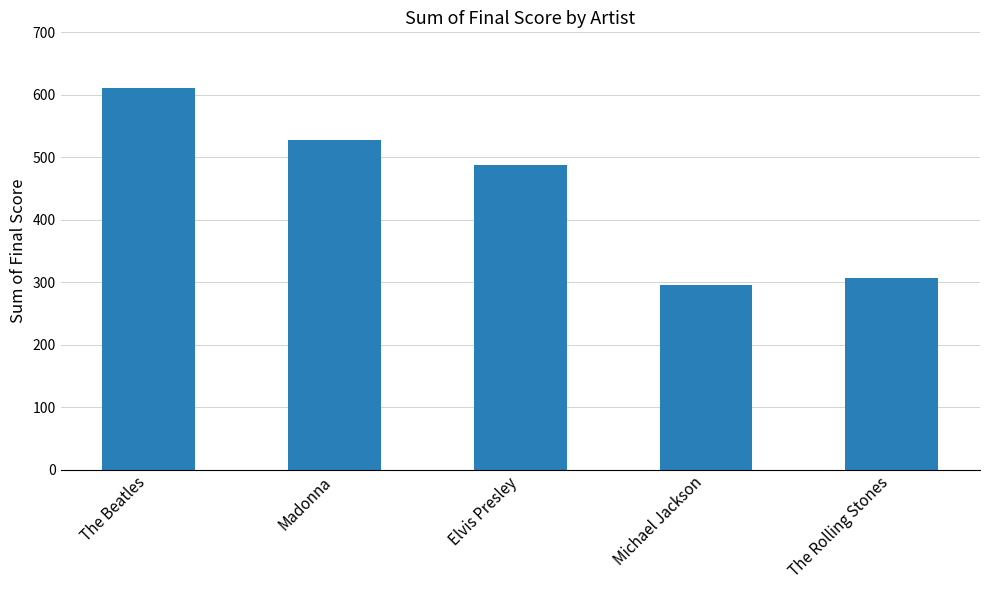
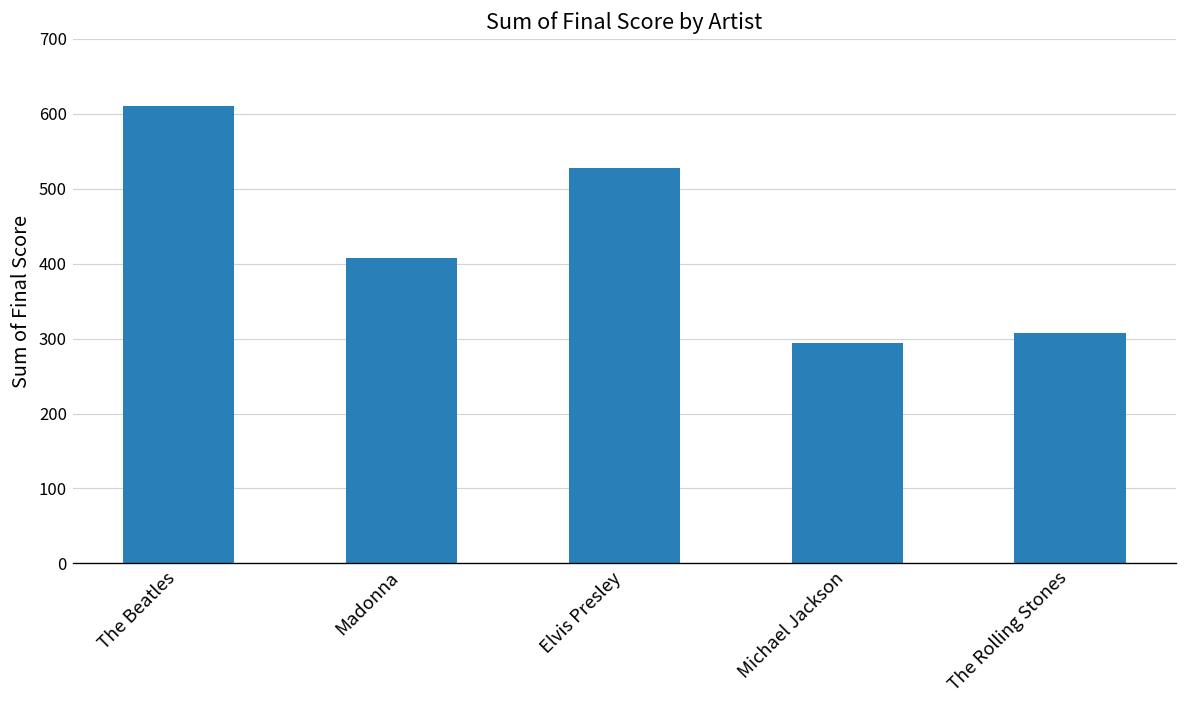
Madonna: 530 -> 410
Elvis Presley: 490 -> 530
